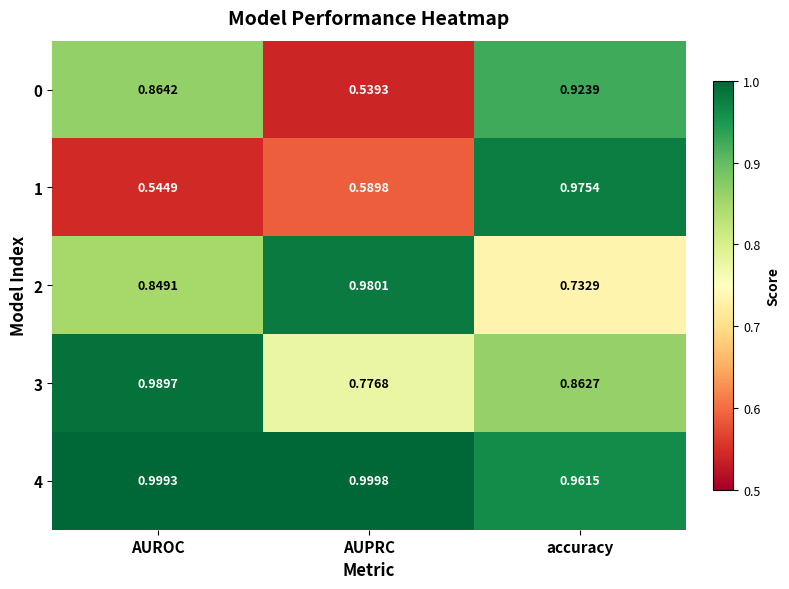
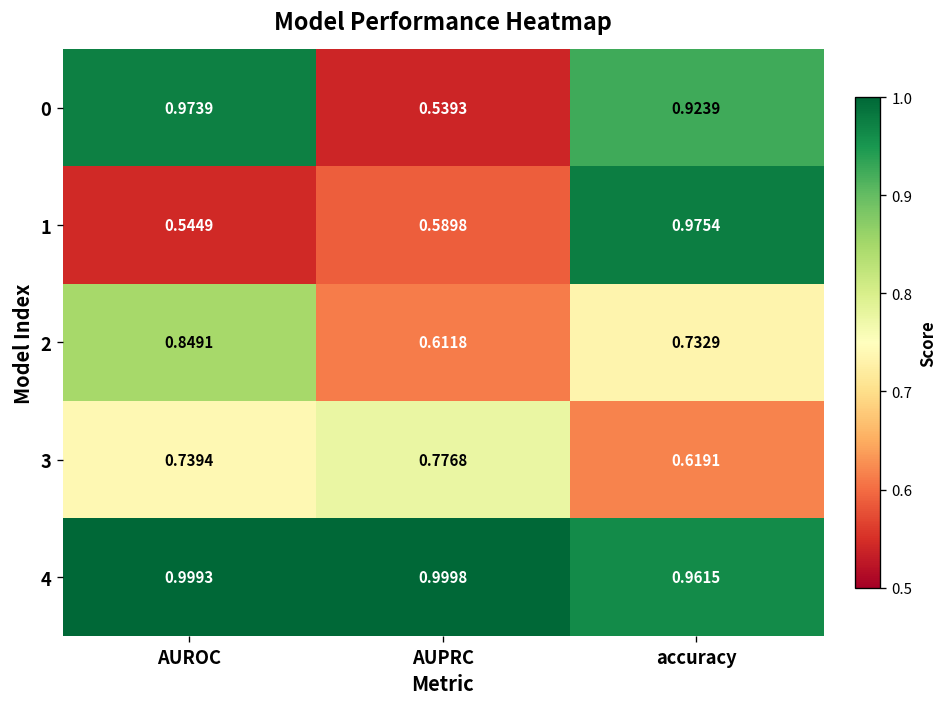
0, AUROC: 0.8642 -> 0.9739
2, AUPRC: 0.9801 -> 0.6118
3, AUROC: 0.9897 -> 0.7394
3, accuracy: 0.8627 -> 0.6191
